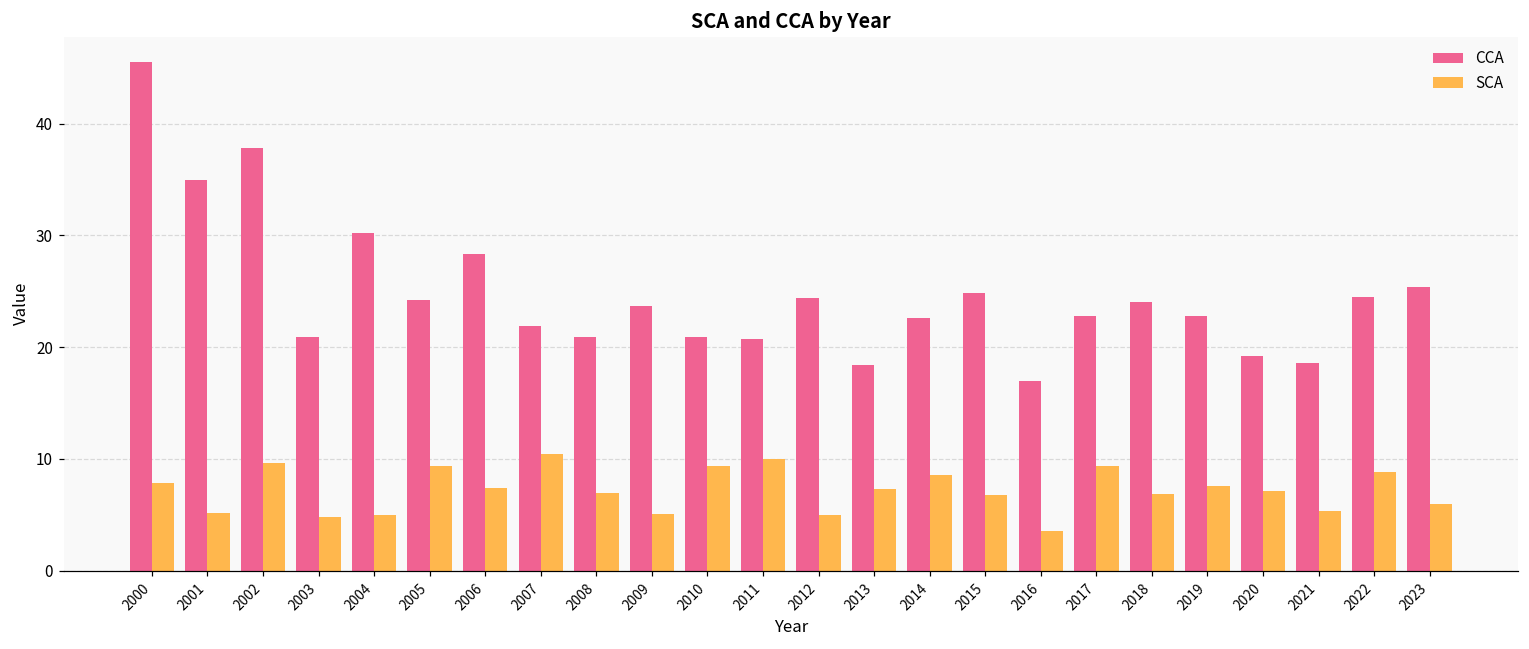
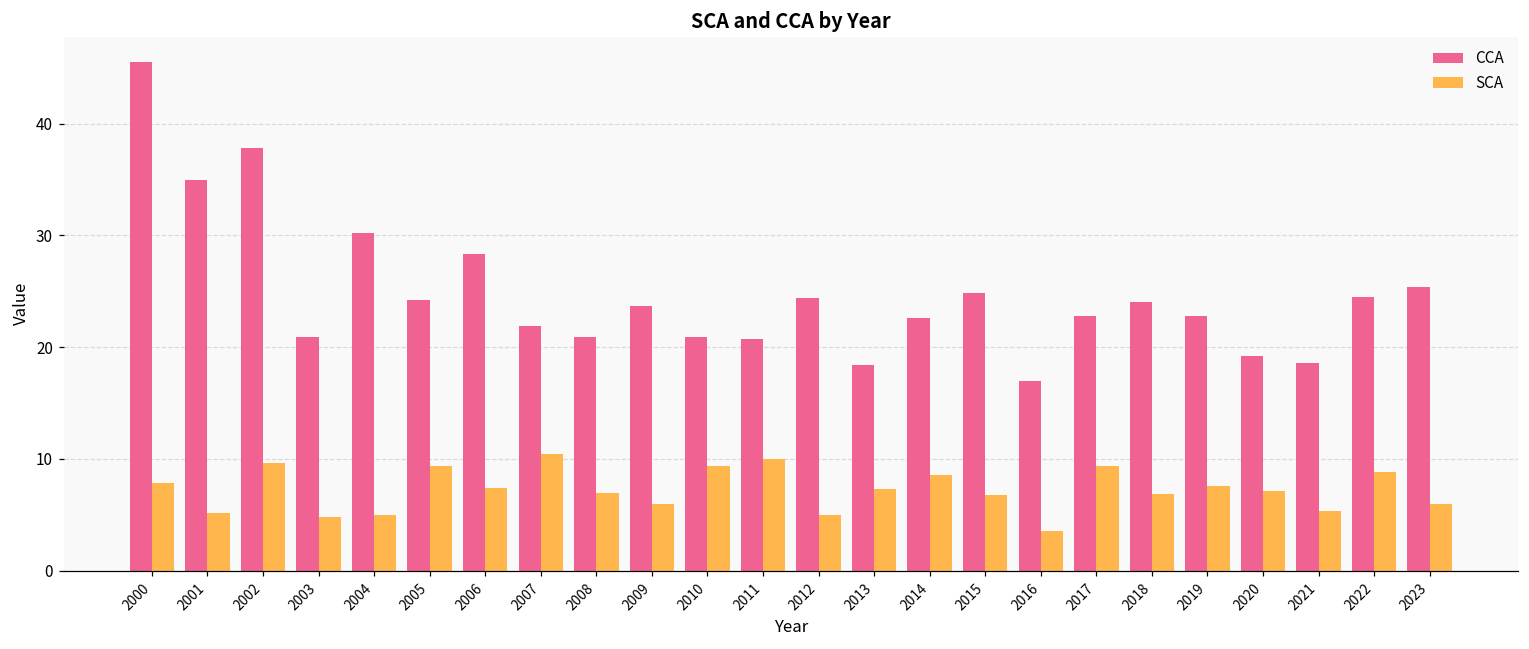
SCA, 2009: 5.1 -> 6.0
